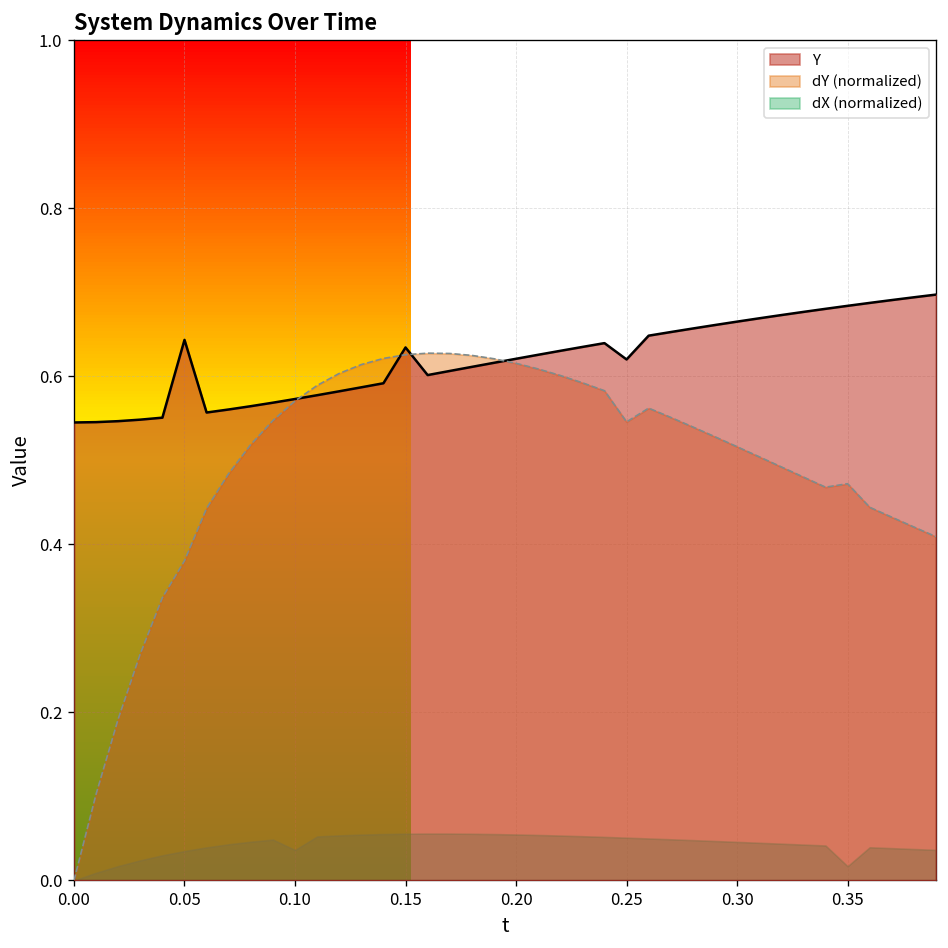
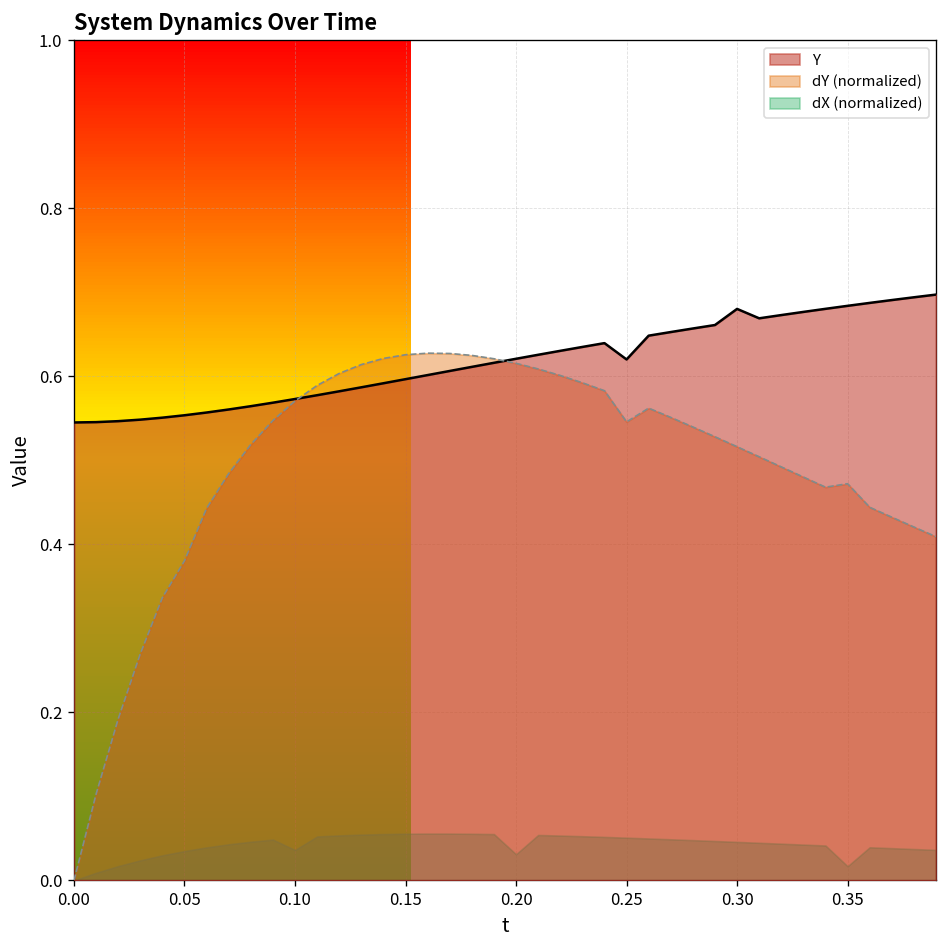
Y, 0.05: 0.64 -> 0.55
Y, 0.15: 0.63 -> 0.60
dX (normalized), 0.20: 0.05 -> 0.03
Y, 0.30: 0.66 -> 0.68
